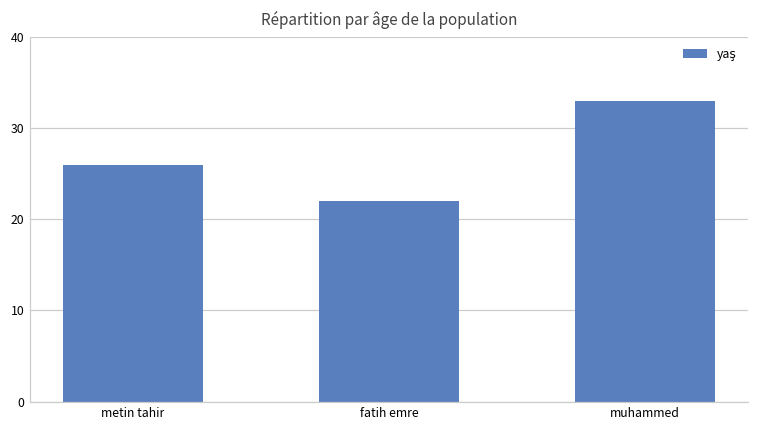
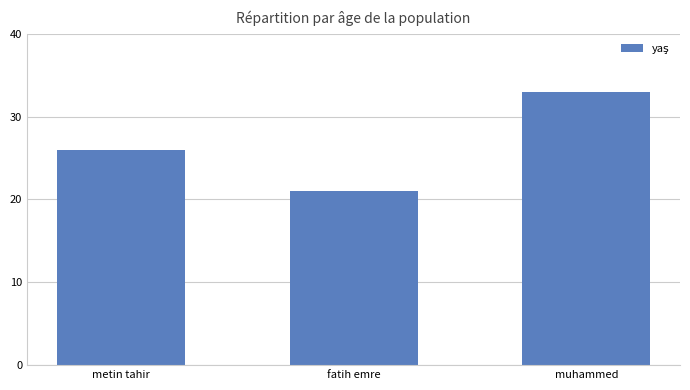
fatih emre: 22 -> 21
